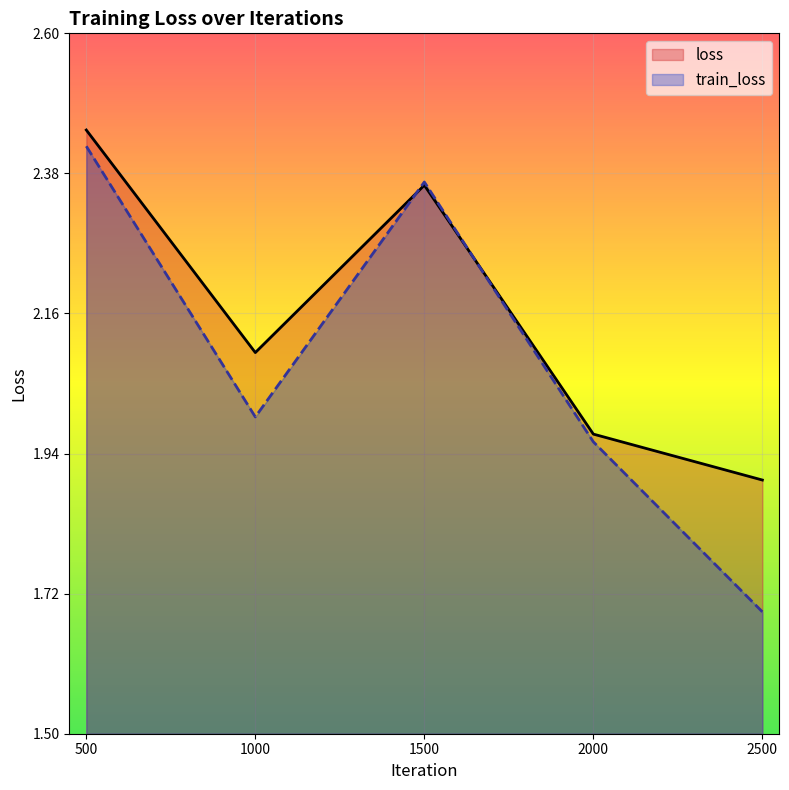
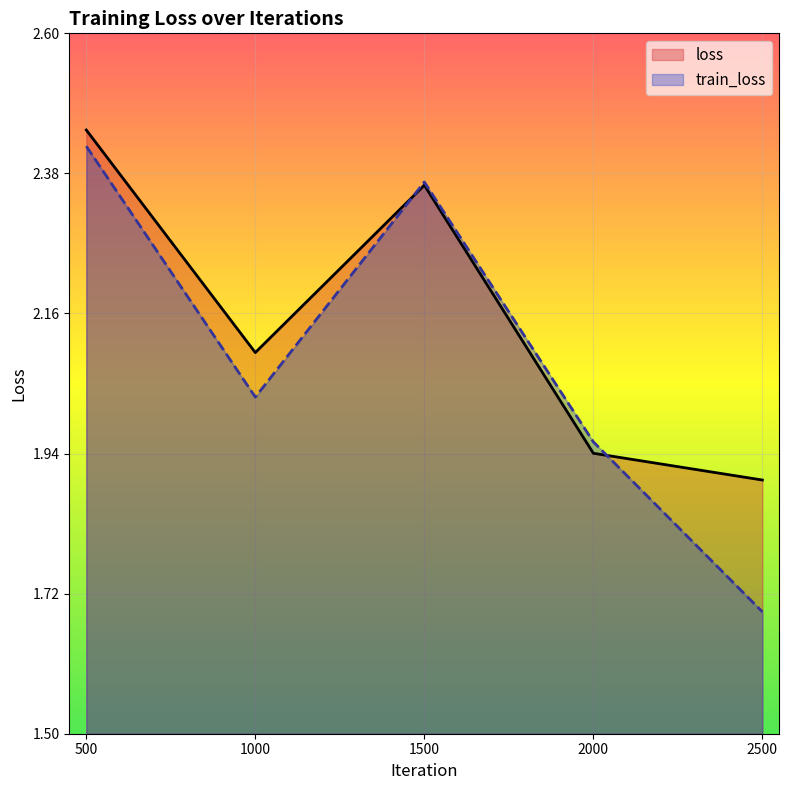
train_loss, 1000: 2.00 -> 2.03
loss, 2000: 1.97 -> 1.94
